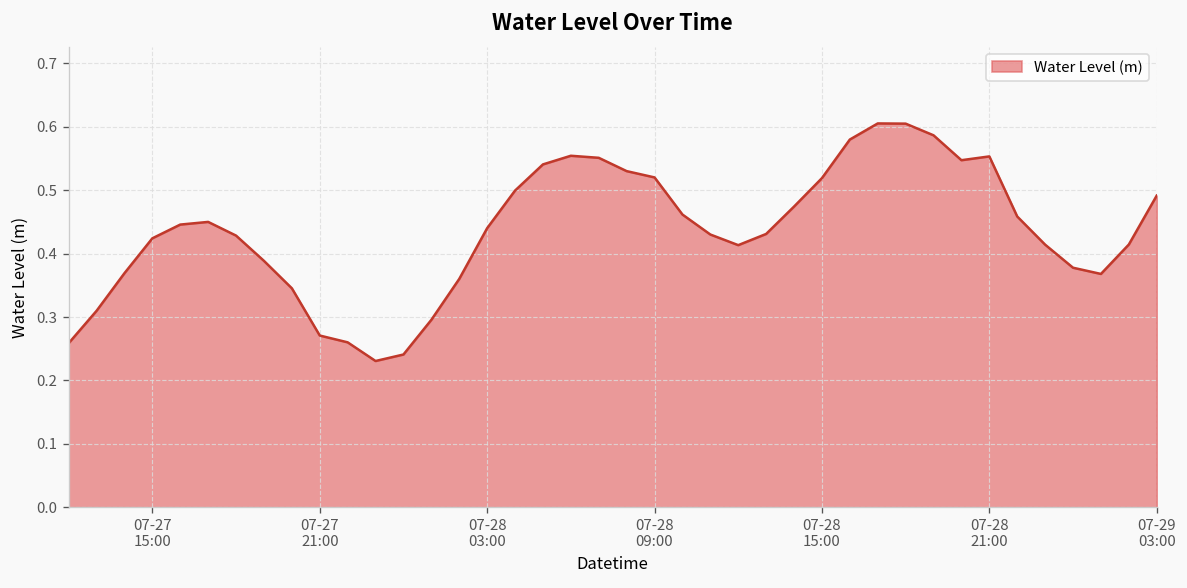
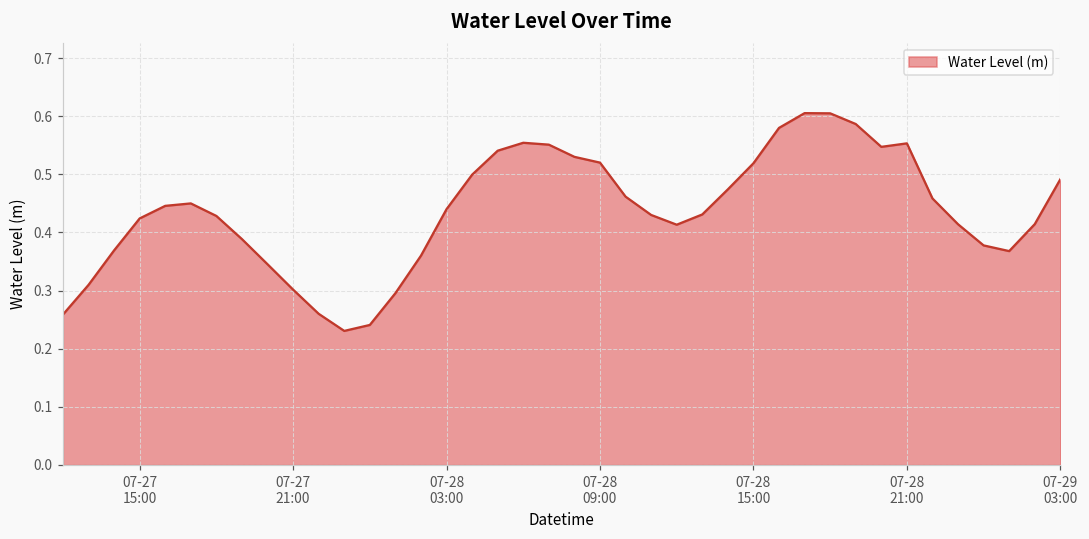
07-27 21:00: 0.27 -> 0.30
